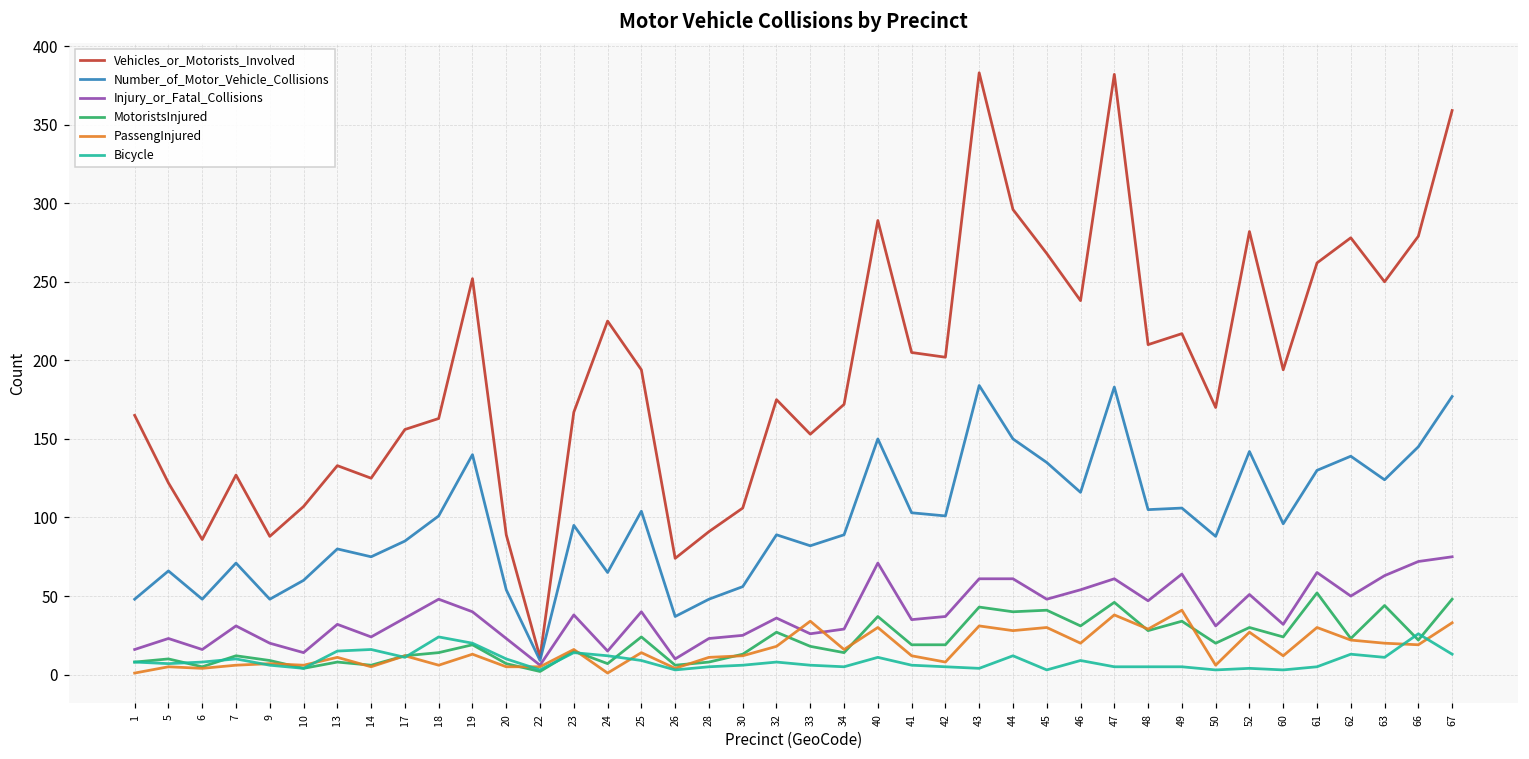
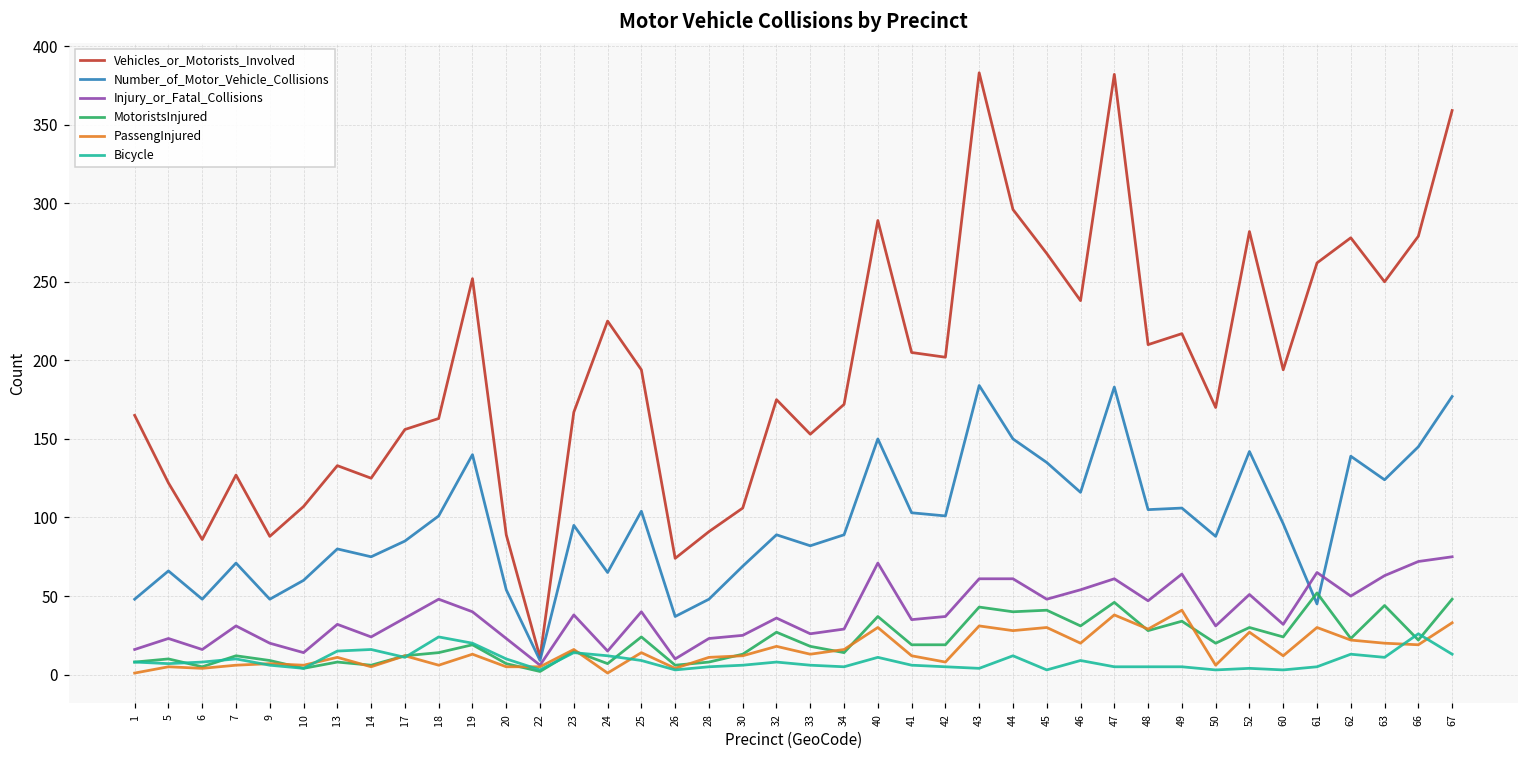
Number_of_Motor_Vehicle_Collisions, 30: 56 -> 69
PassengInjured, 33: 34 -> 13
Number_of_Motor_Vehicle_Collisions, 61: 130 -> 45
